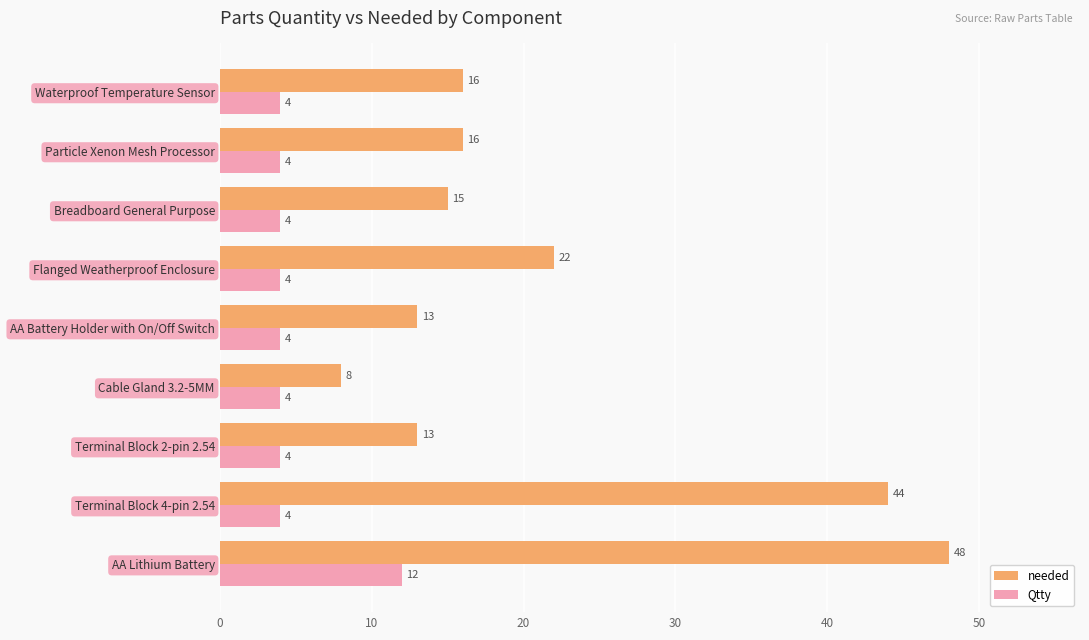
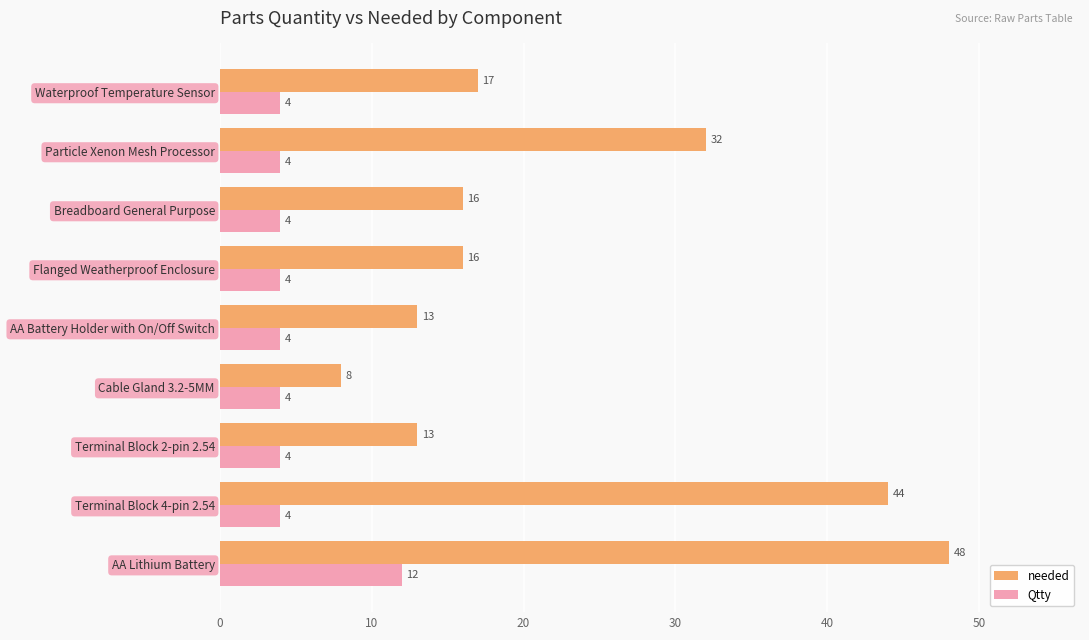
needed, Waterproof Temperature Sensor: 16 -> 17
needed, Particle Xenon Mesh Processor: 16 -> 32
needed, Breadboard General Purpose: 15 -> 16
needed, Flanged Weatherproof Enclosure: 22 -> 16
